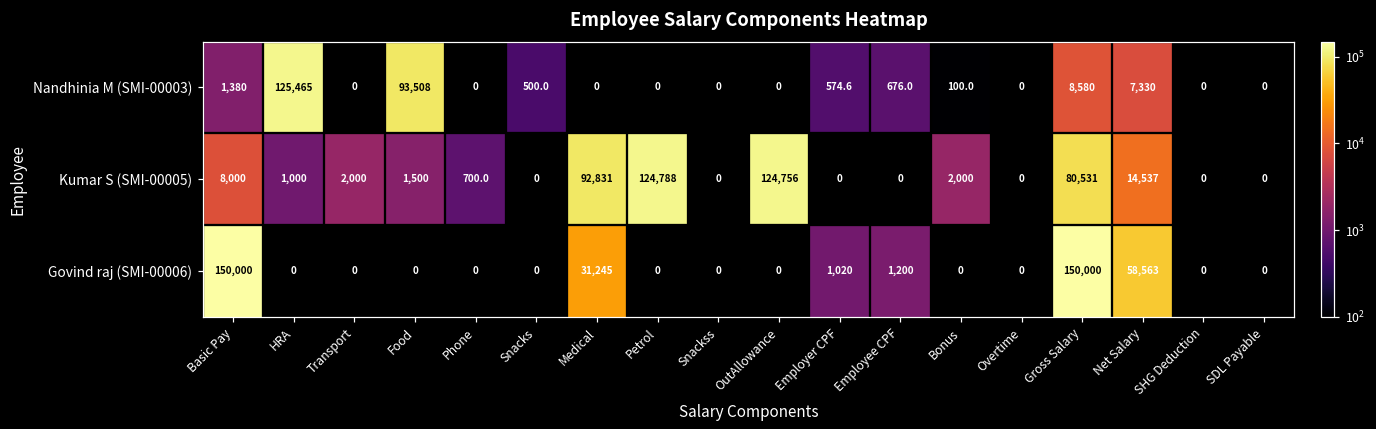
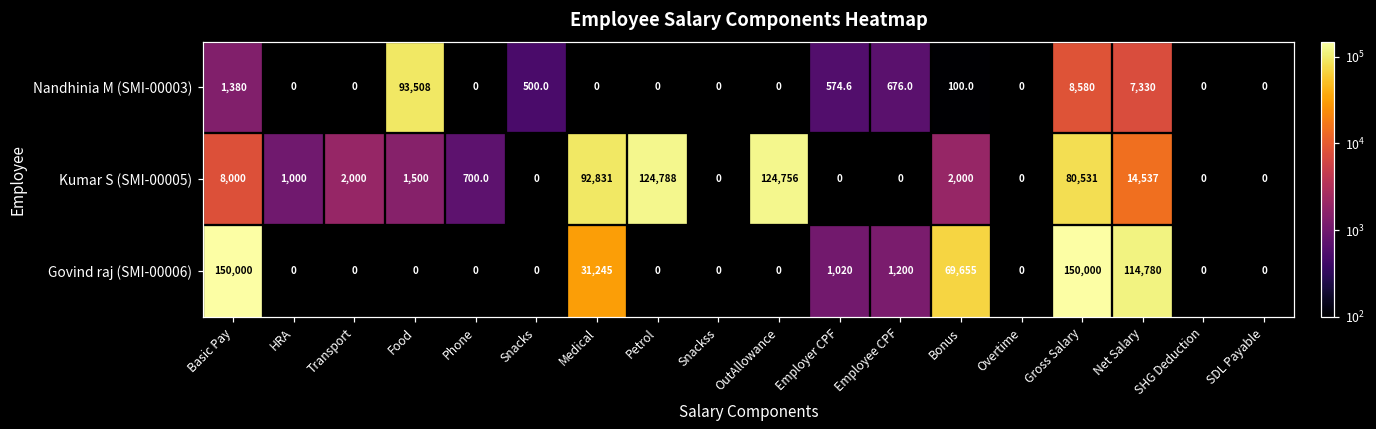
Nandhinia M (SMI-00003), HRA: 125,465 -> 0
Govind raj (SMI-00006), Bonus: 0 -> 69,655
Govind raj (SMI-00006), Net Salary: 58,563 -> 114,780
